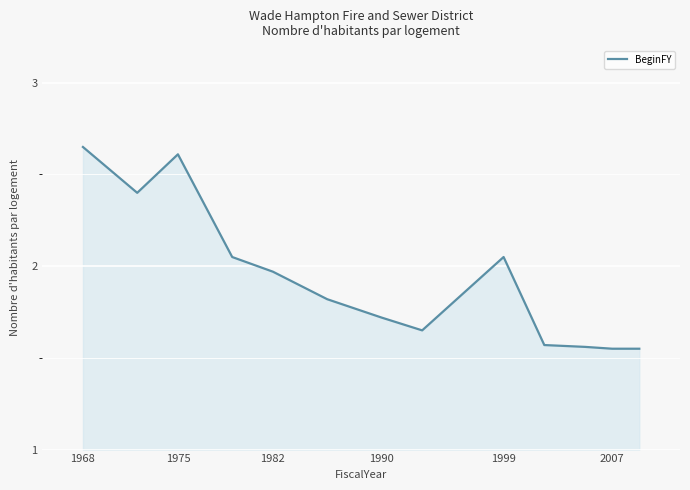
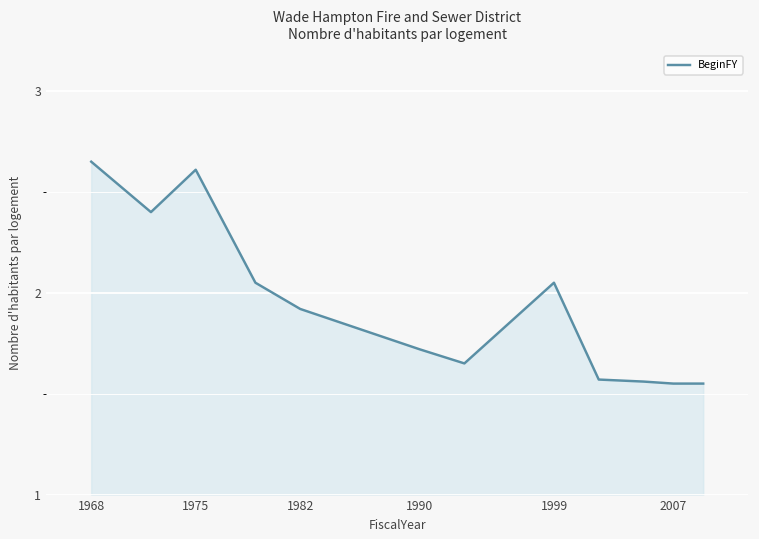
1982: 1.97 -> 1.92
